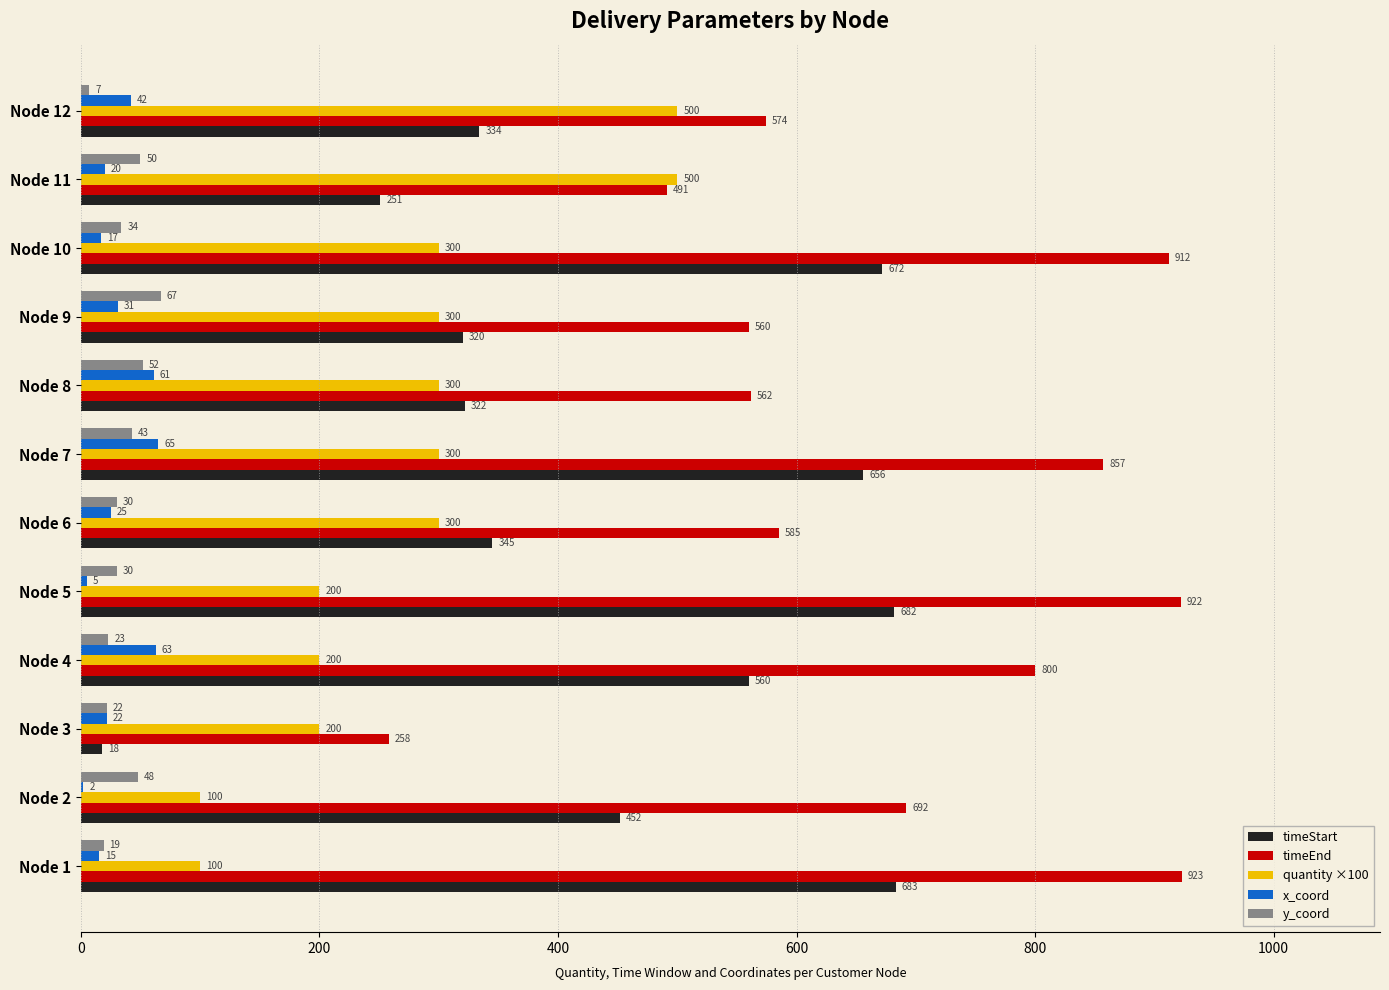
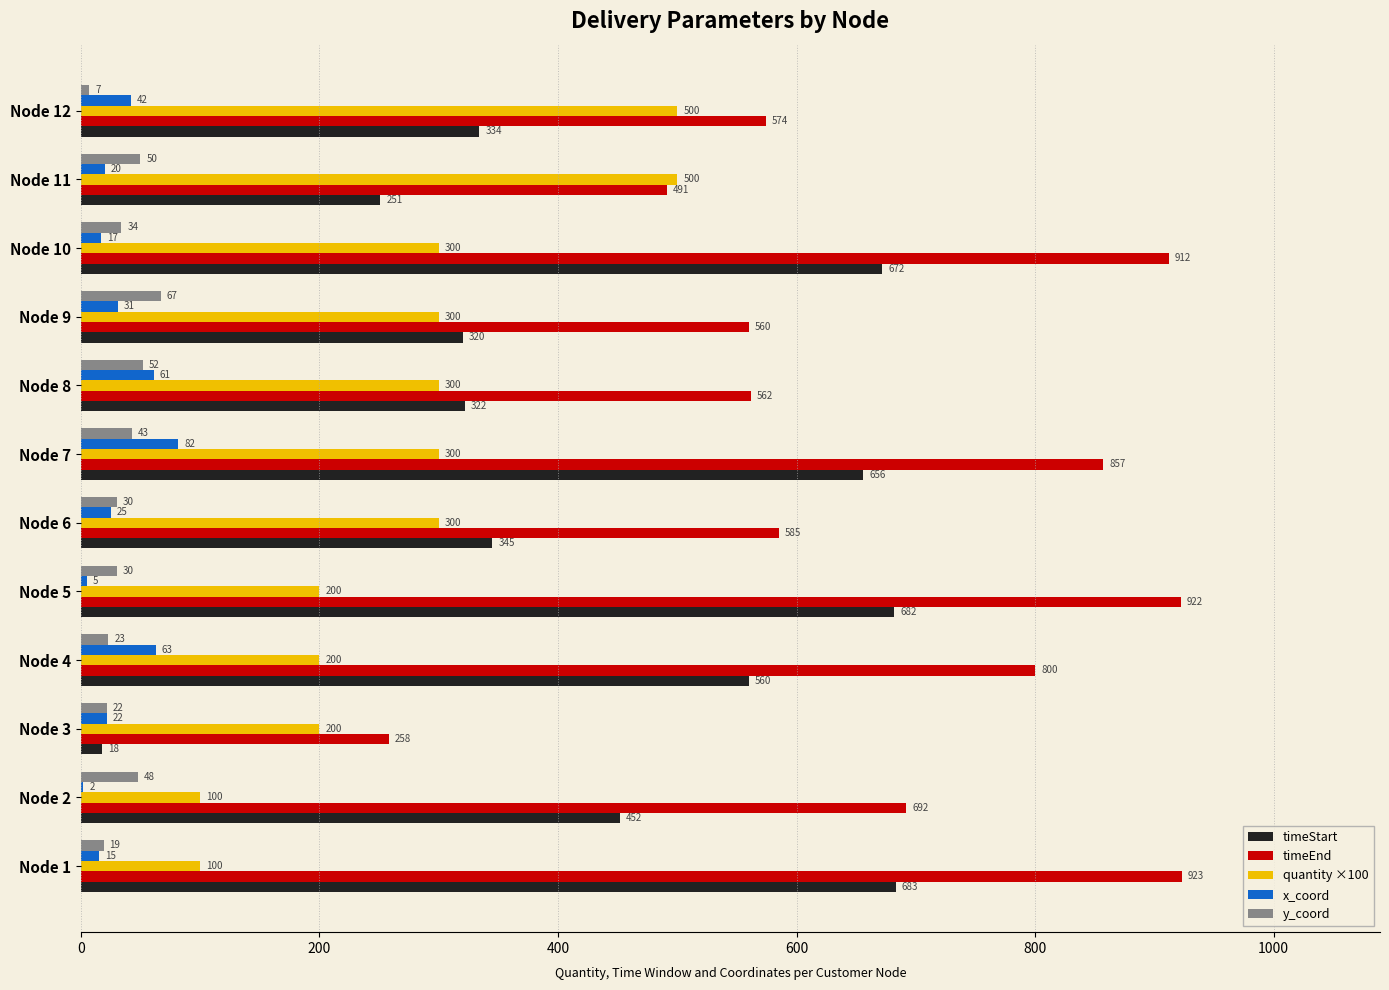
x_coord, Node 7: 65 -> 82
